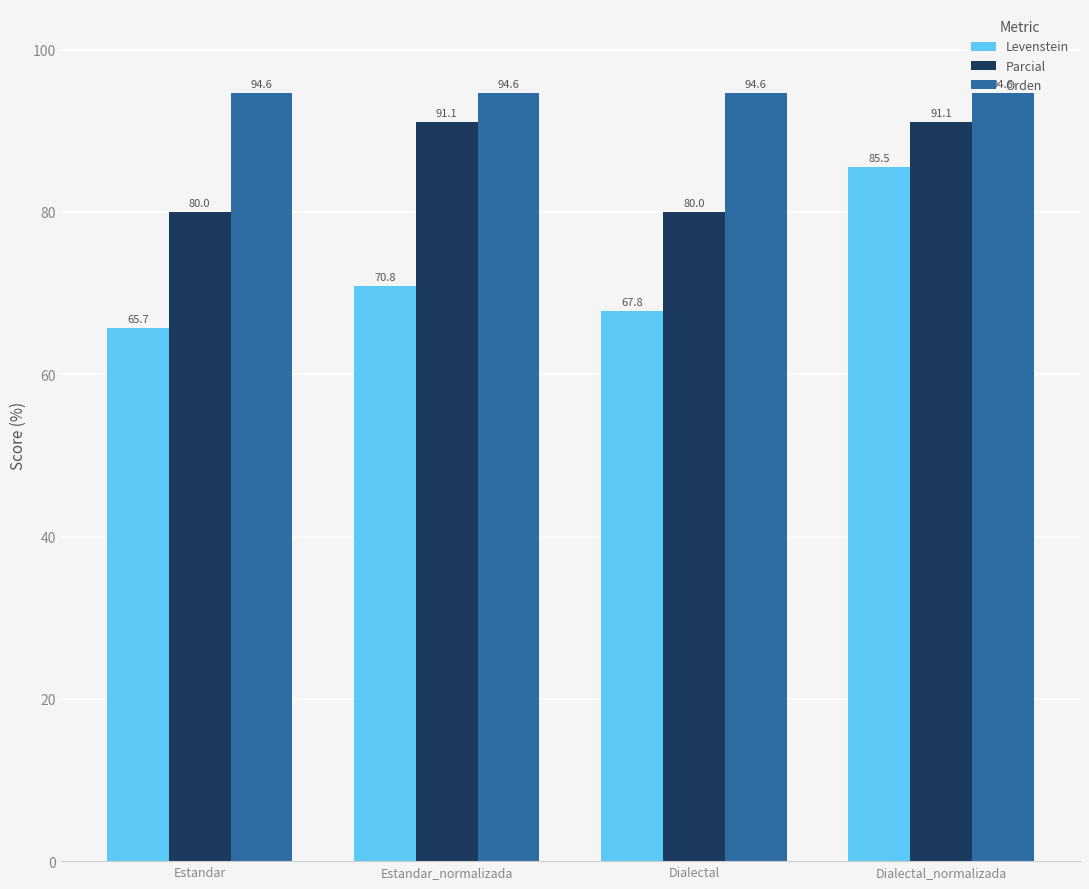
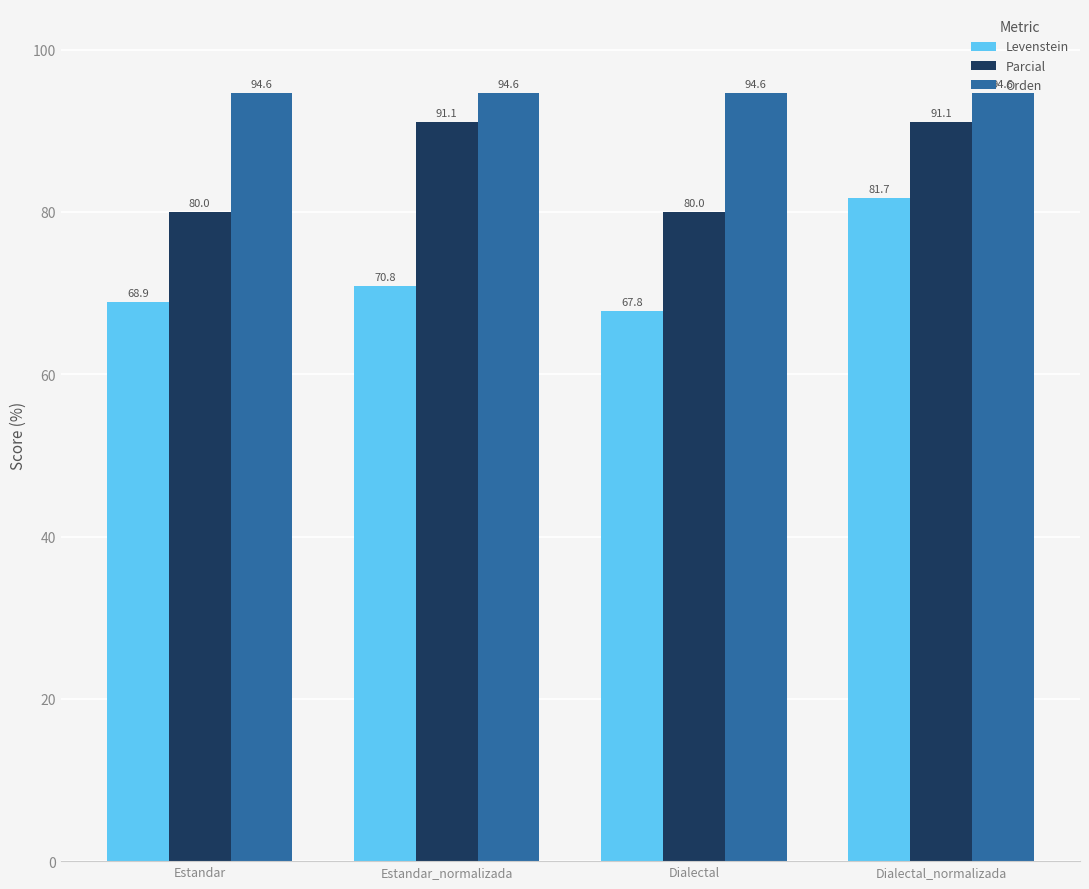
Levenstein, Estandar: 65.7 -> 68.9
Levenstein, Dialectal_normalizada: 85.5 -> 81.7
